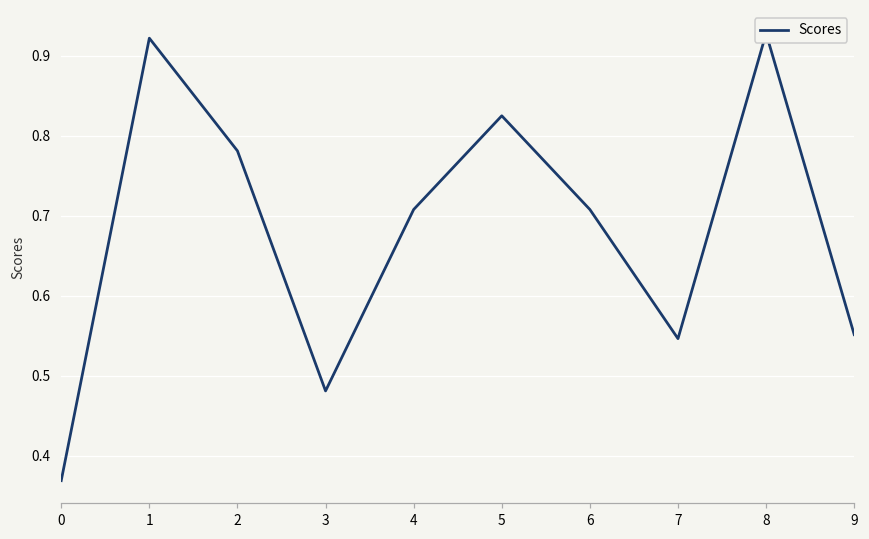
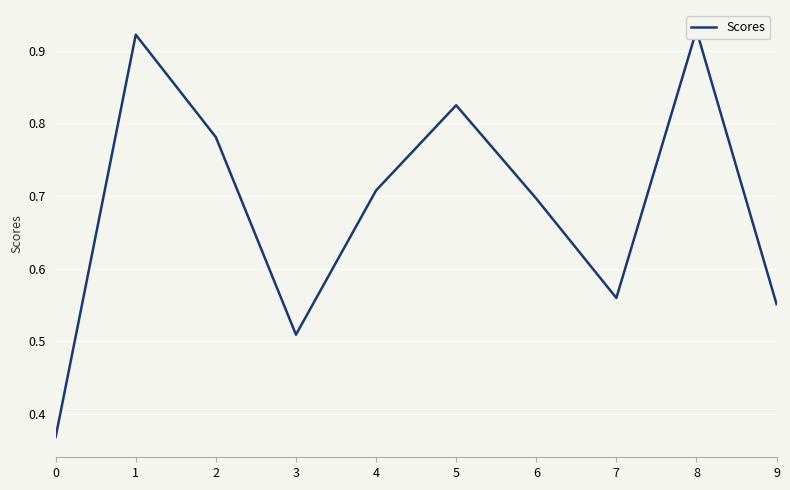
3: 0.48 -> 0.51
6: 0.71 -> 0.70
7: 0.55 -> 0.56
